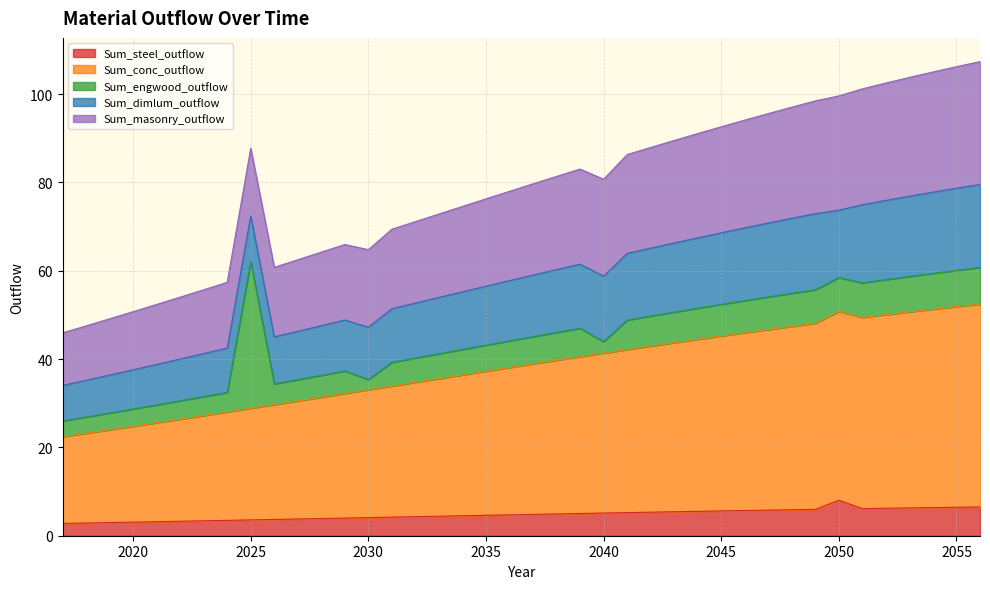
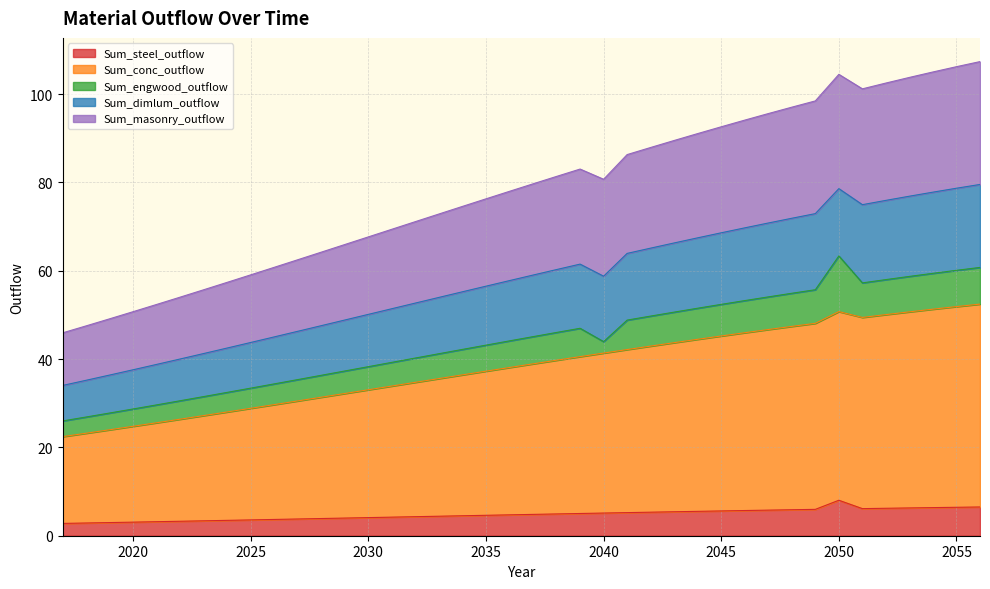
Sum_engwood_outflow, 2025: 33 -> 5
Sum_engwood_outflow, 2030: 2 -> 5
Sum_engwood_outflow, 2050: 8 -> 13
